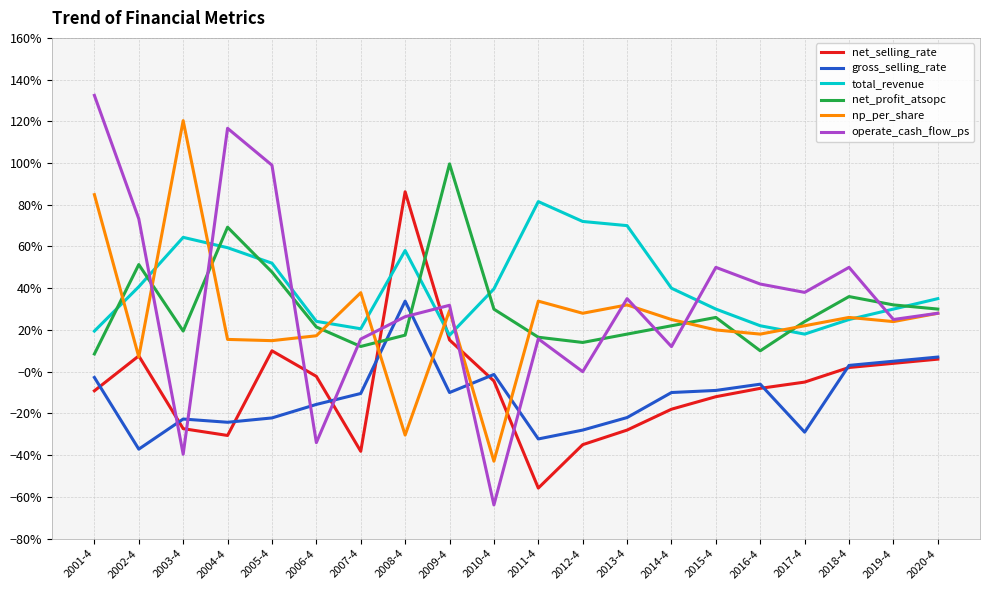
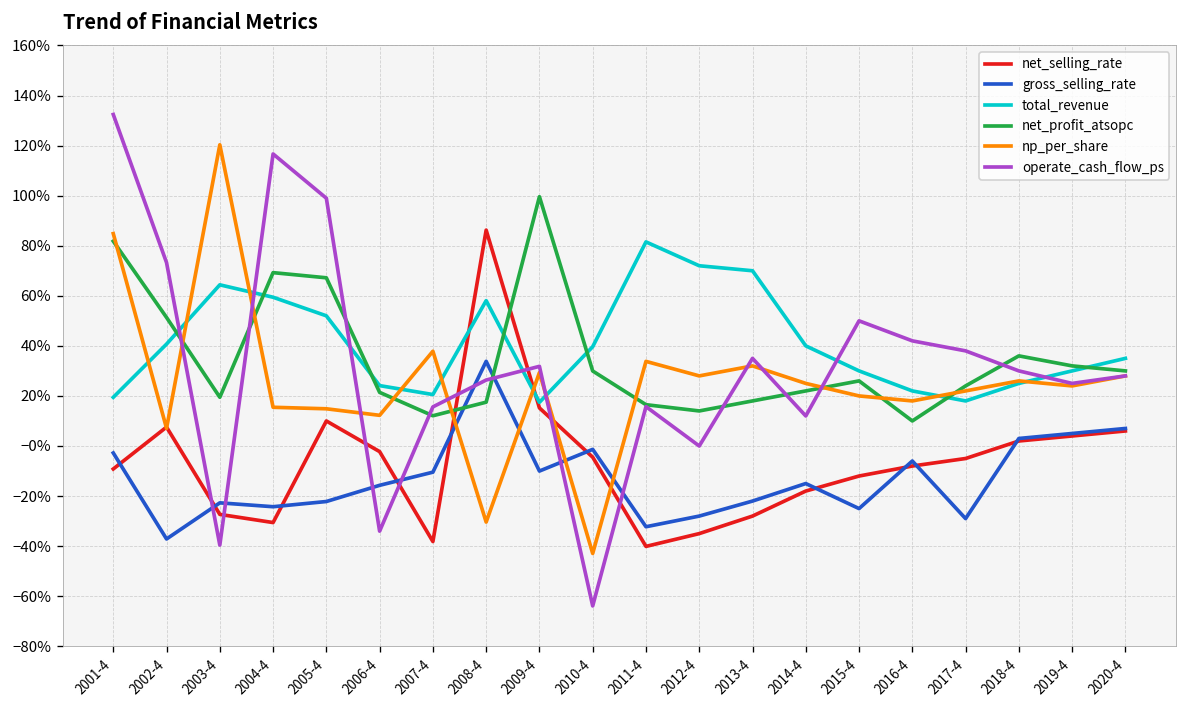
net_profit_atsopc, 2001-4: 8% -> 82%
net_profit_atsopc, 2005-4: 48% -> 67%
np_per_share, 2006-4: 17% -> 12%
net_selling_rate, 2011-4: -56% -> -40%
gross_selling_rate, 2014-4: -10% -> -15%
gross_selling_rate, 2015-4: -9% -> -25%
operate_cash_flow_ps, 2018-4: 50% -> 30%
